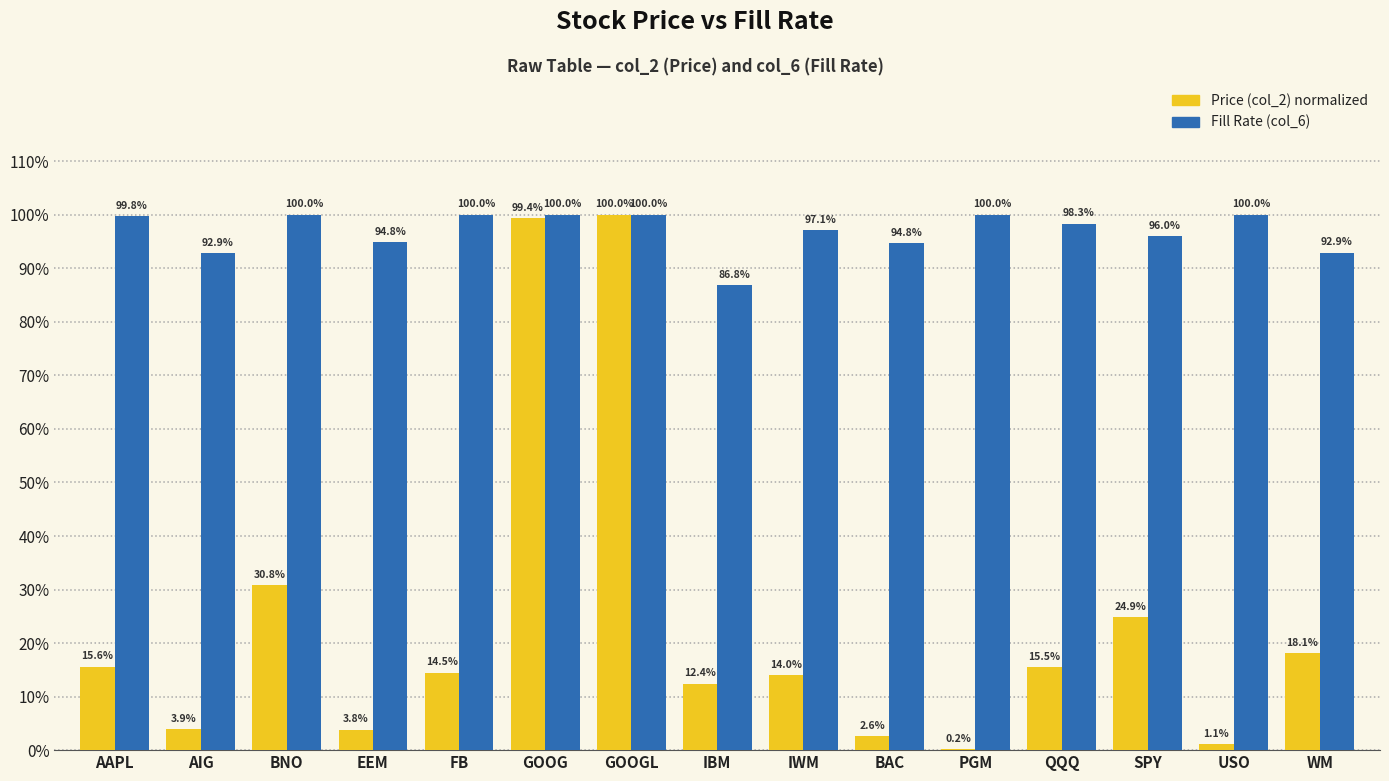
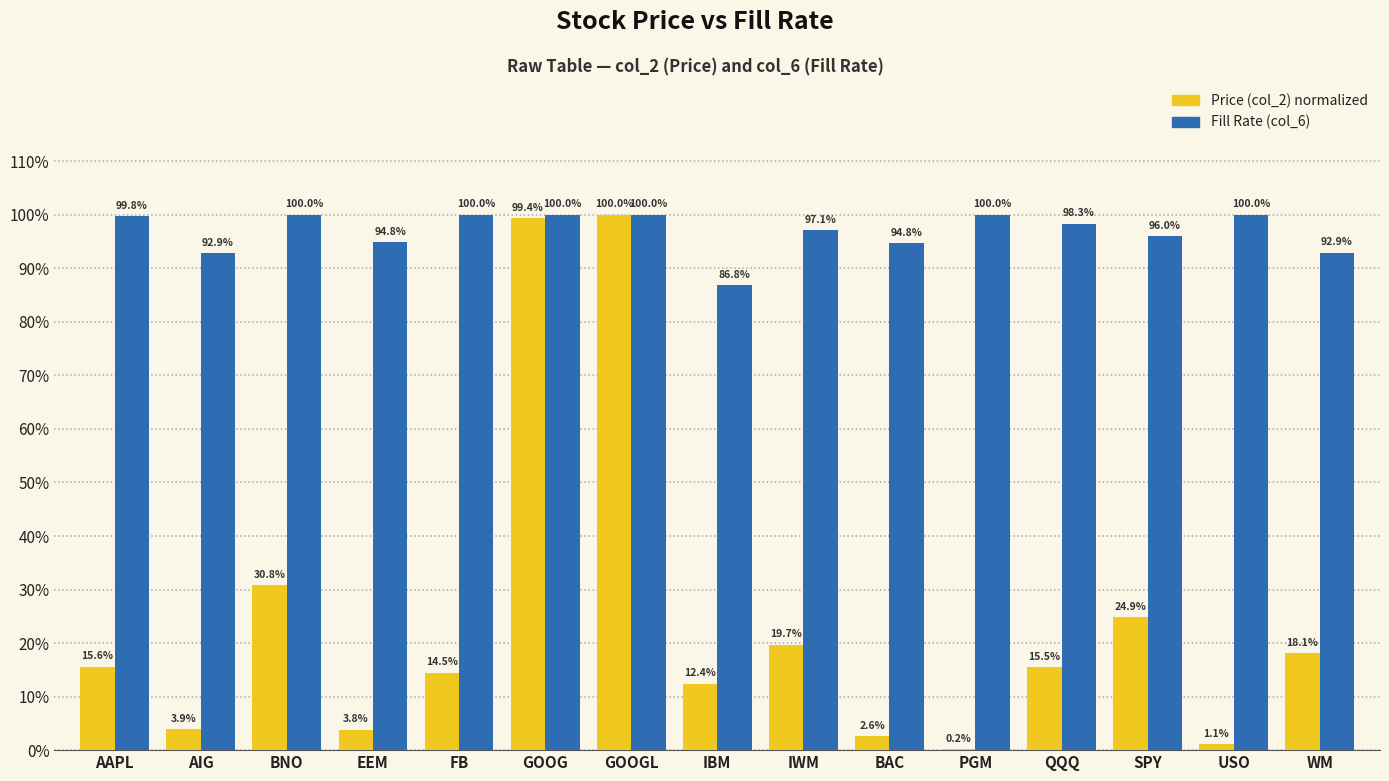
Price (col_2) normalized, IWM: 14.0% -> 19.7%
